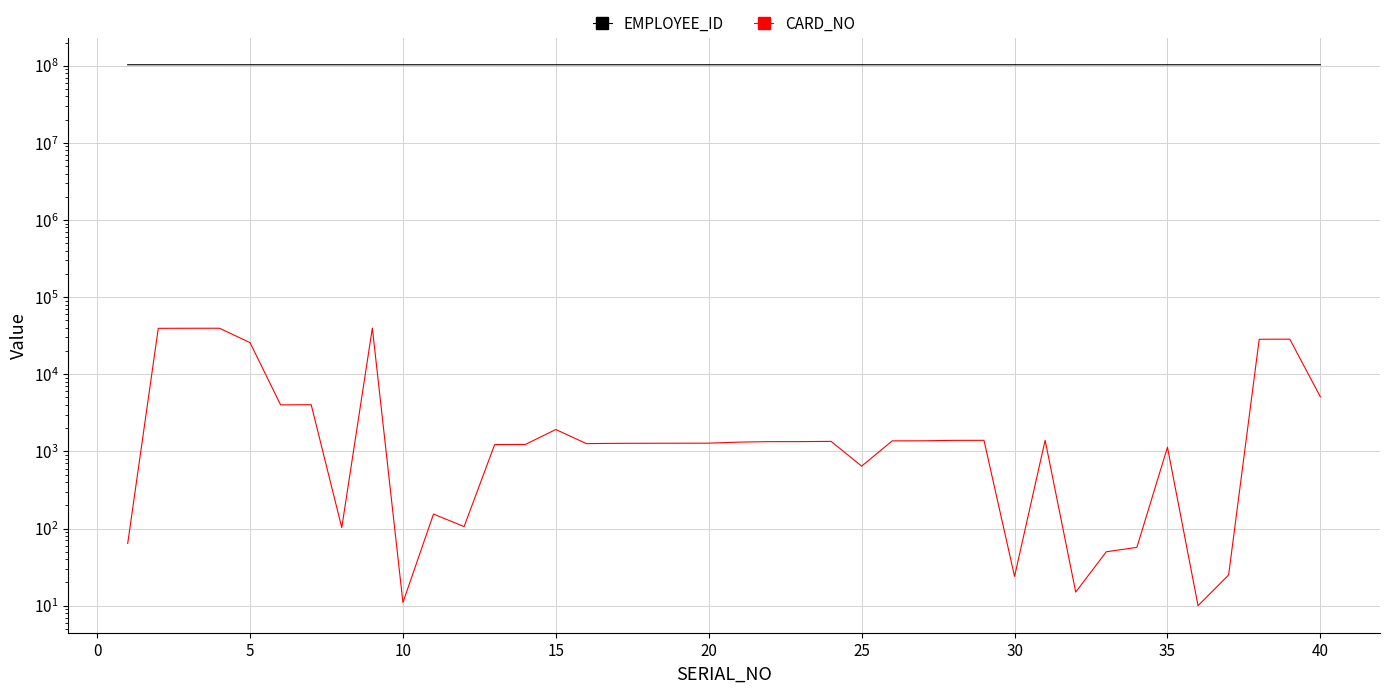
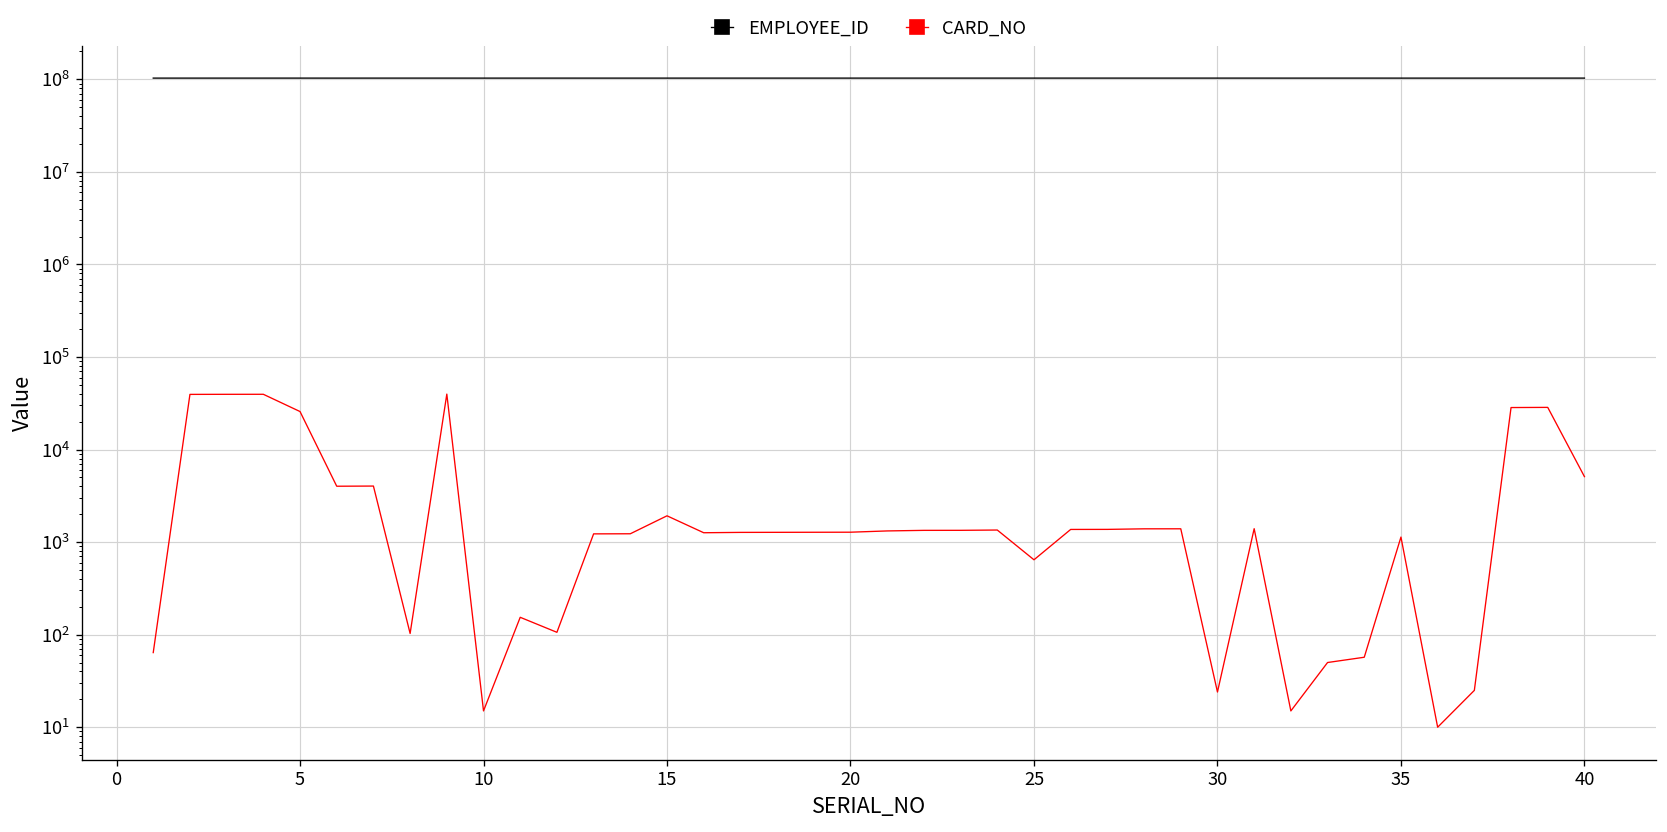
CARD_NO, 10: 11 -> 15
